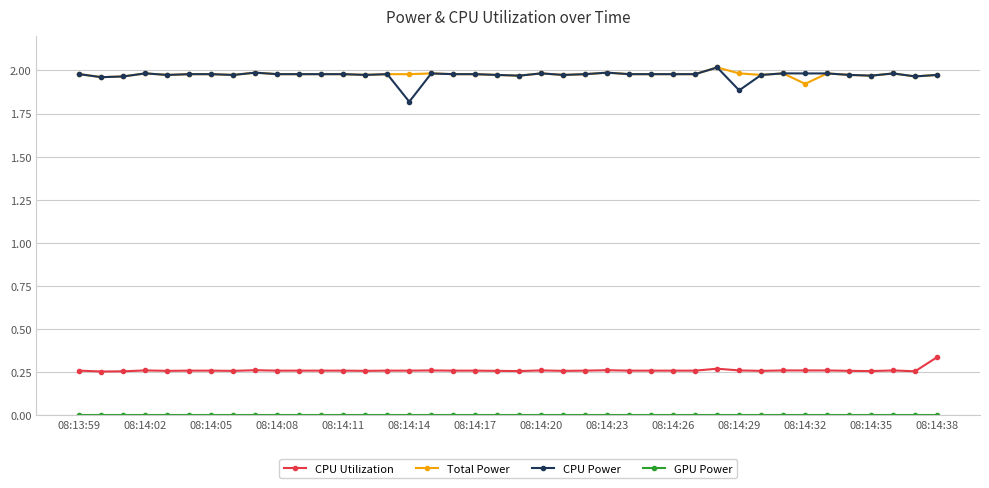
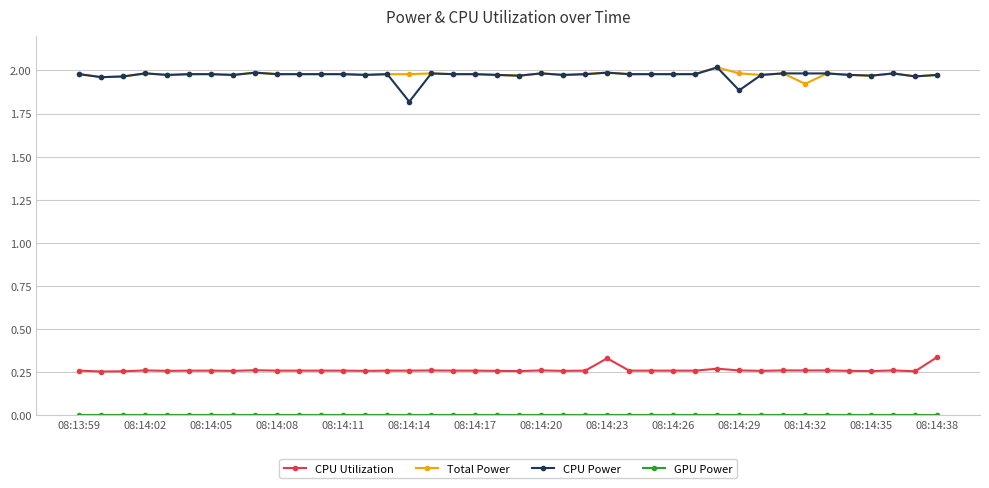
CPU Utilization, 08:14:23: 0.26 -> 0.33
